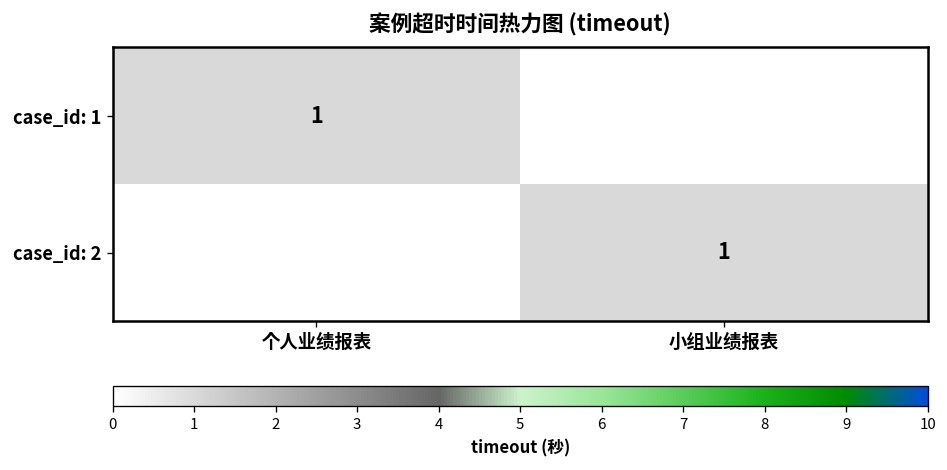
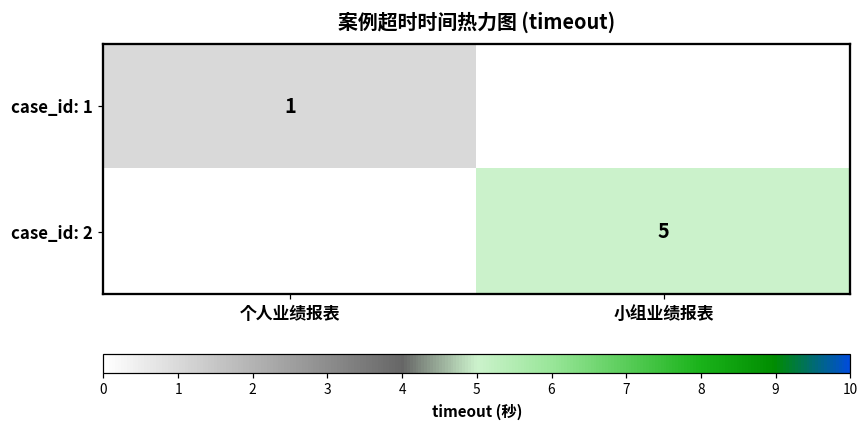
case_id: 2, 小组业绩报表: 1 -> 5
